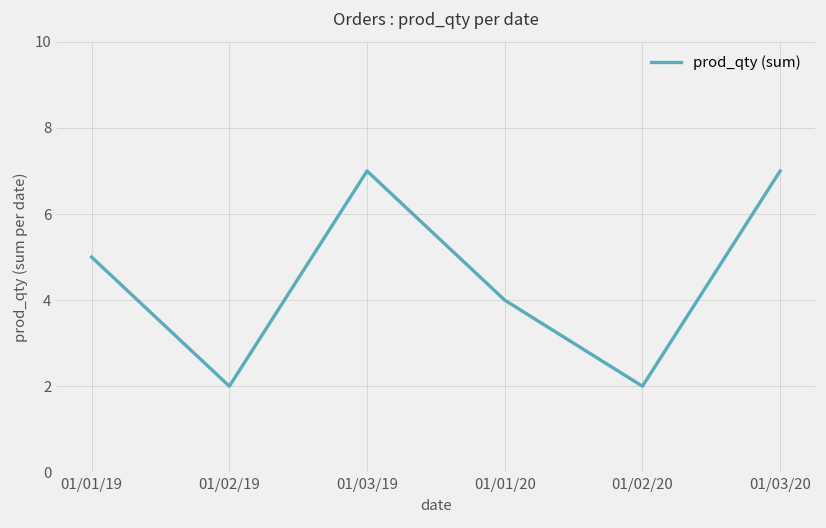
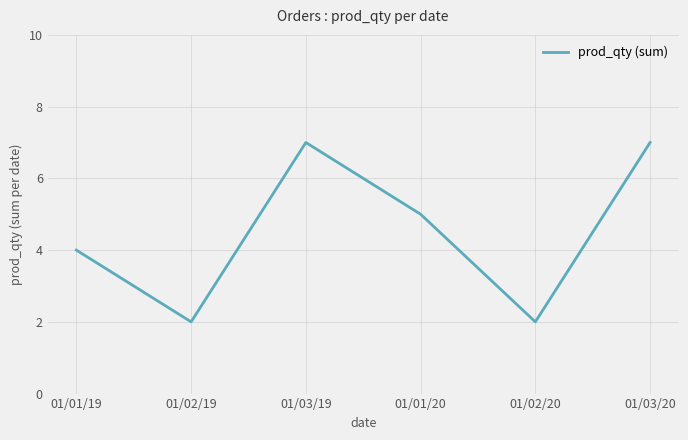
01/01/19: 5 -> 4
01/01/20: 4 -> 5
